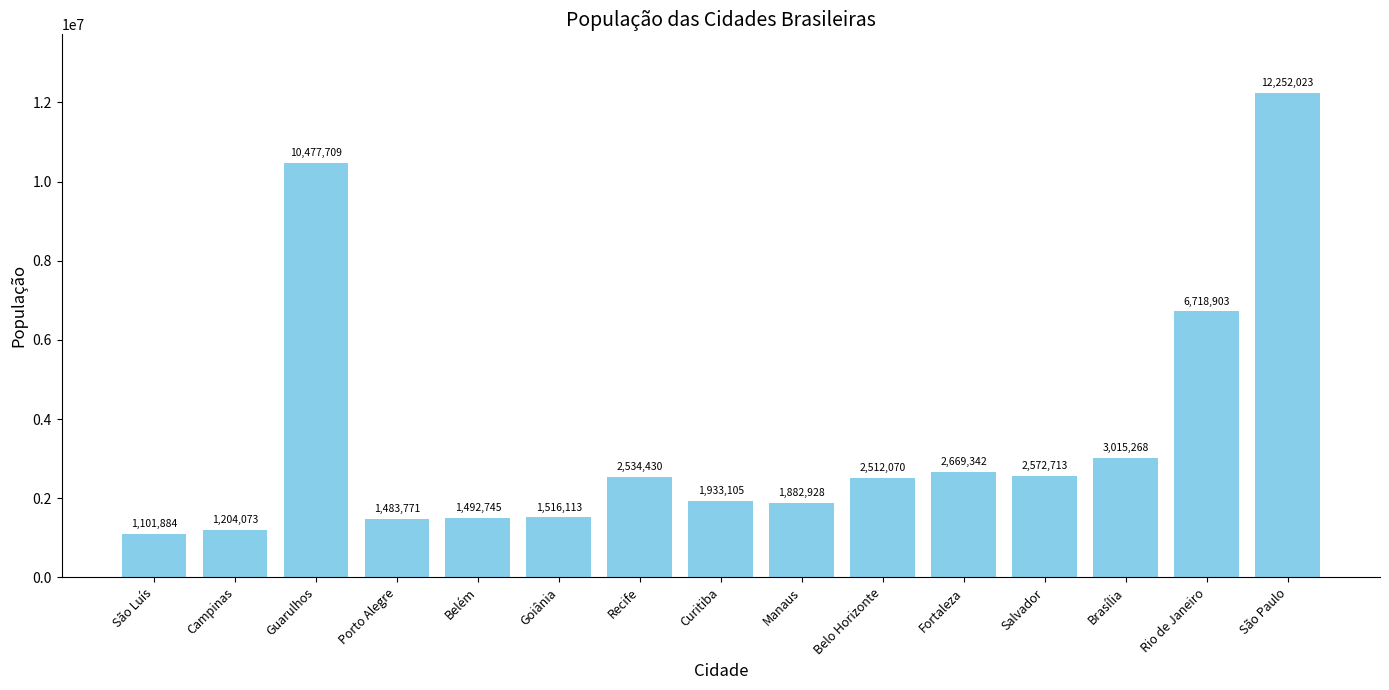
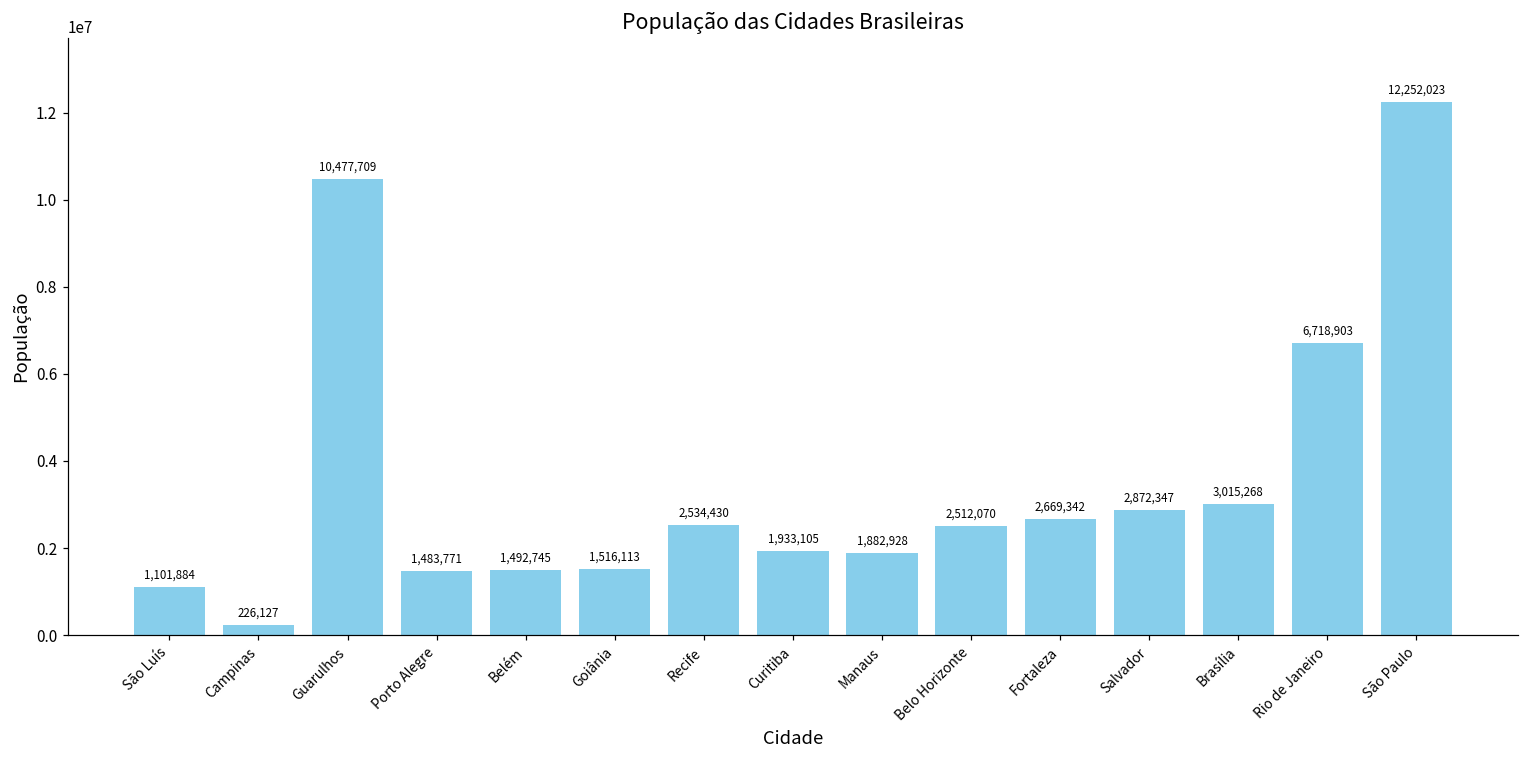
Campinas: 1,204,073 -> 226,127
Salvador: 2,572,713 -> 2,872,347
